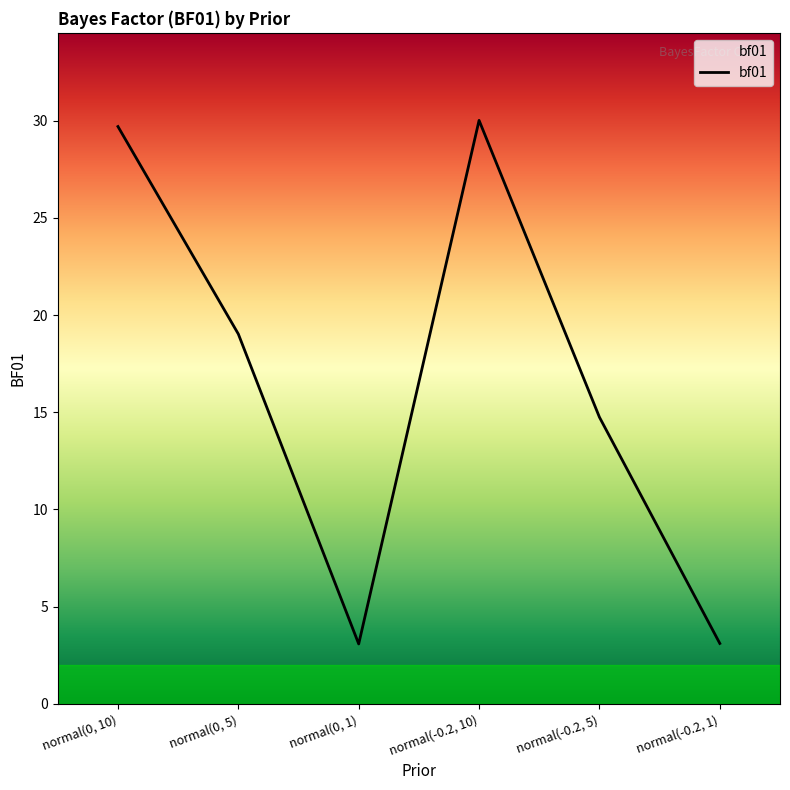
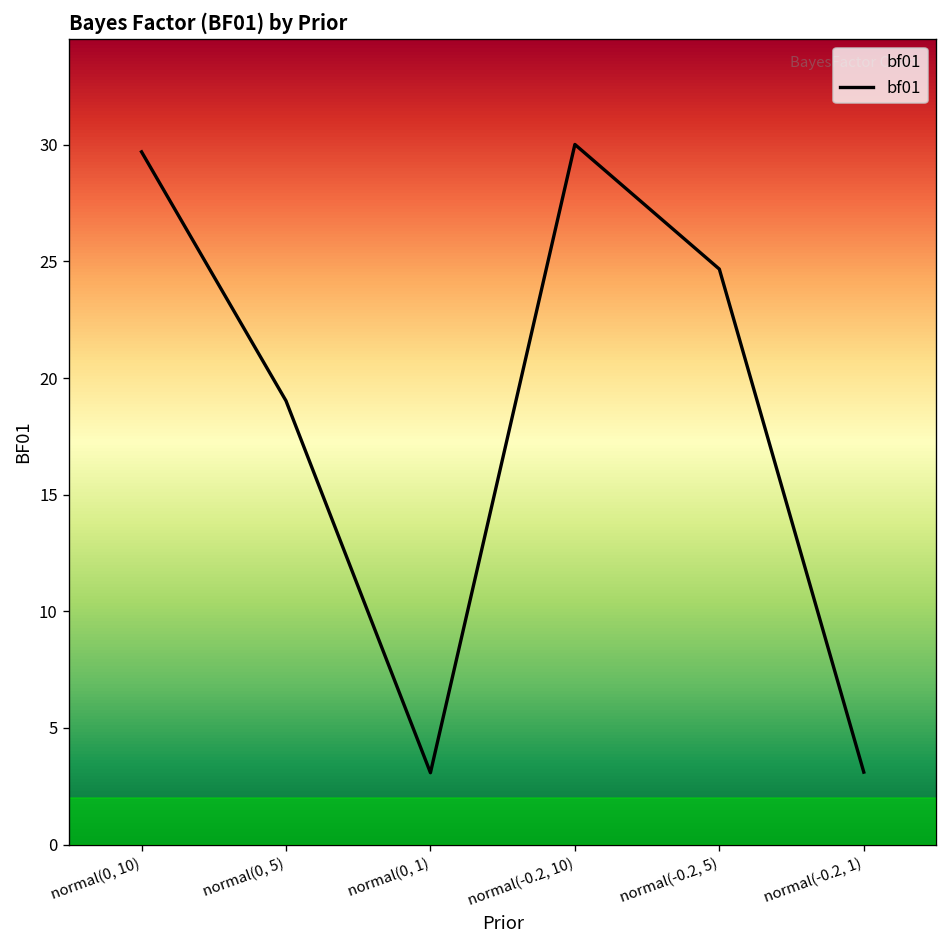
normal(-0.2, 5): 14.7 -> 24.7
